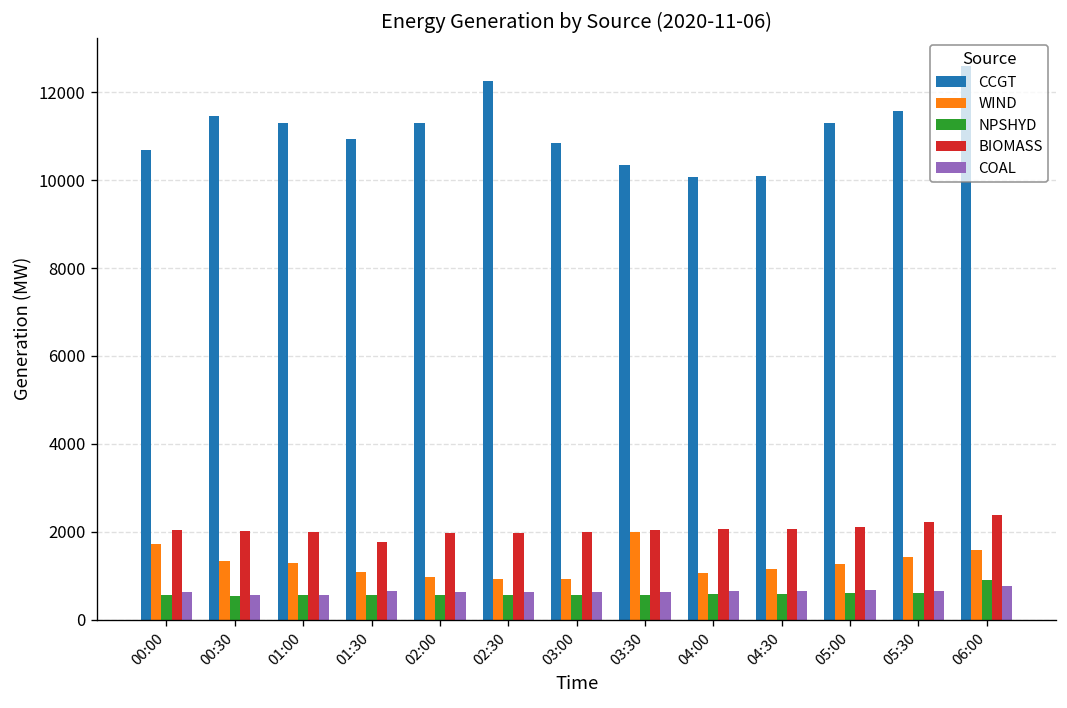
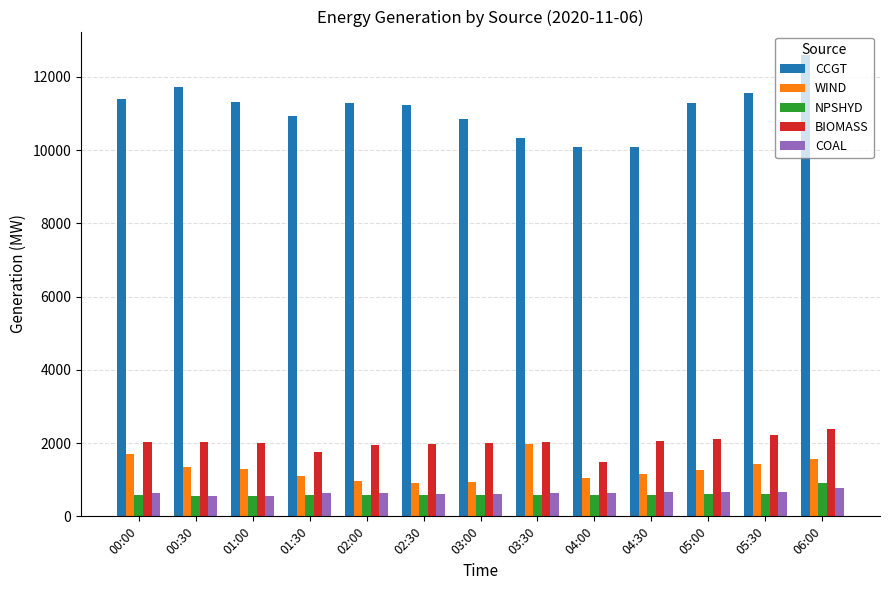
CCGT, 00:00: 10700 -> 11400
CCGT, 00:30: 11500 -> 11700
CCGT, 02:30: 12200 -> 11200
BIOMASS, 04:00: 2100 -> 1500
